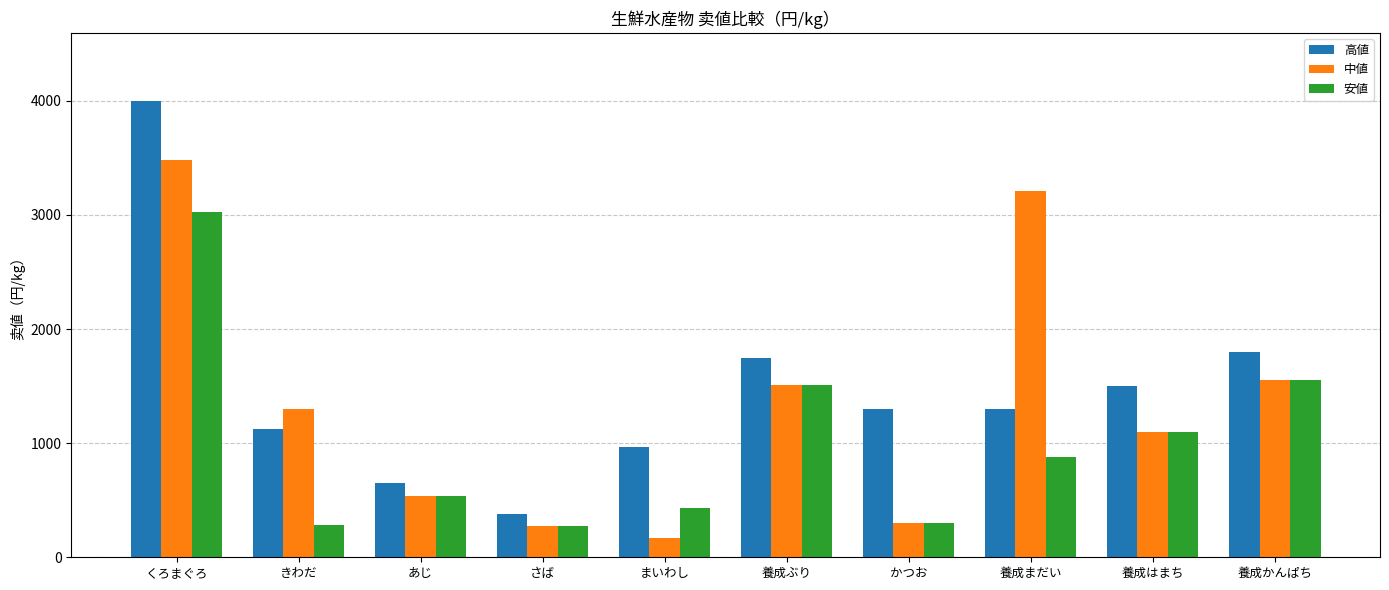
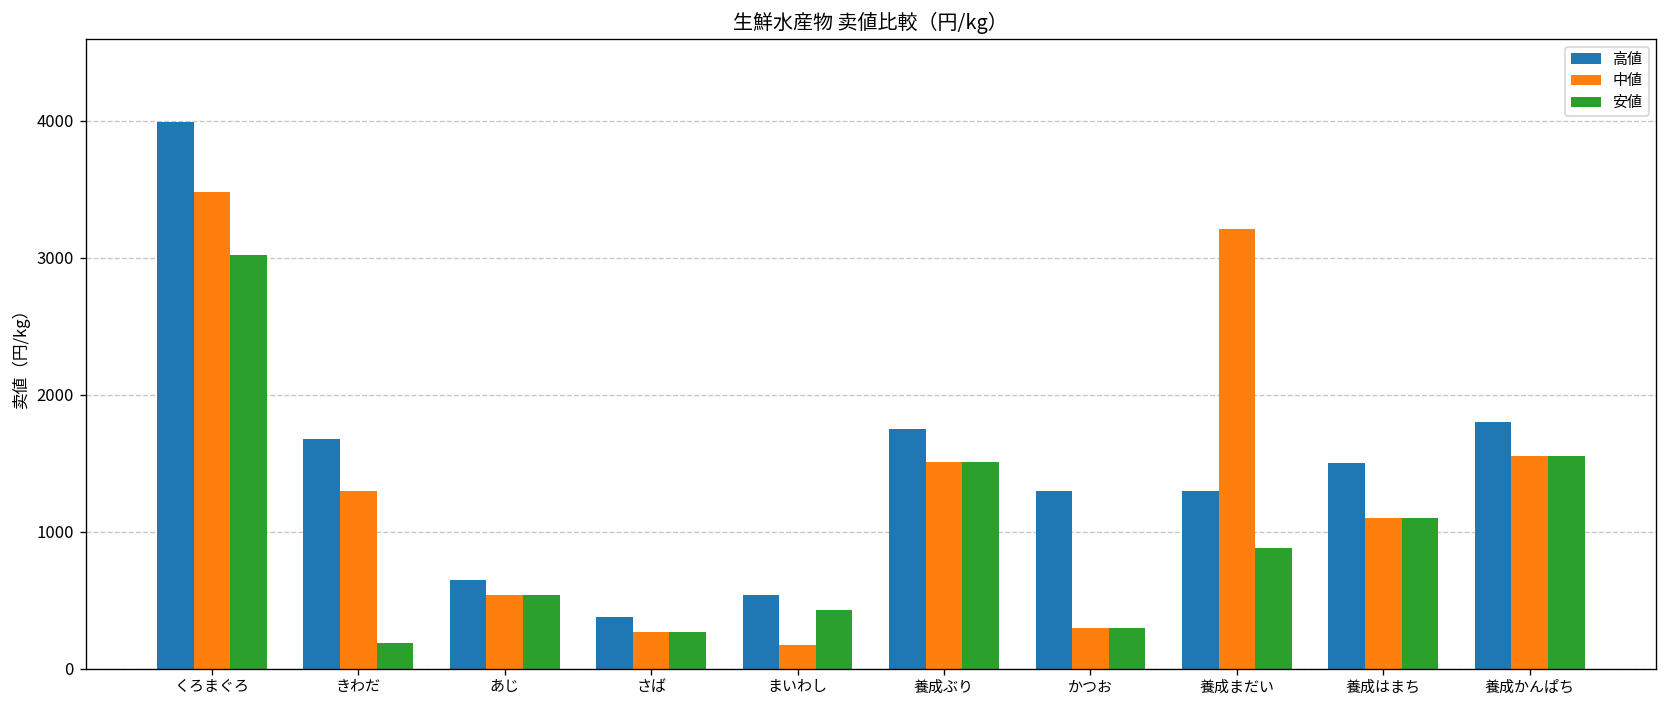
高値, きわだ: 1120 -> 1670
安値, きわだ: 280 -> 190
高値, まいわし: 970 -> 540
